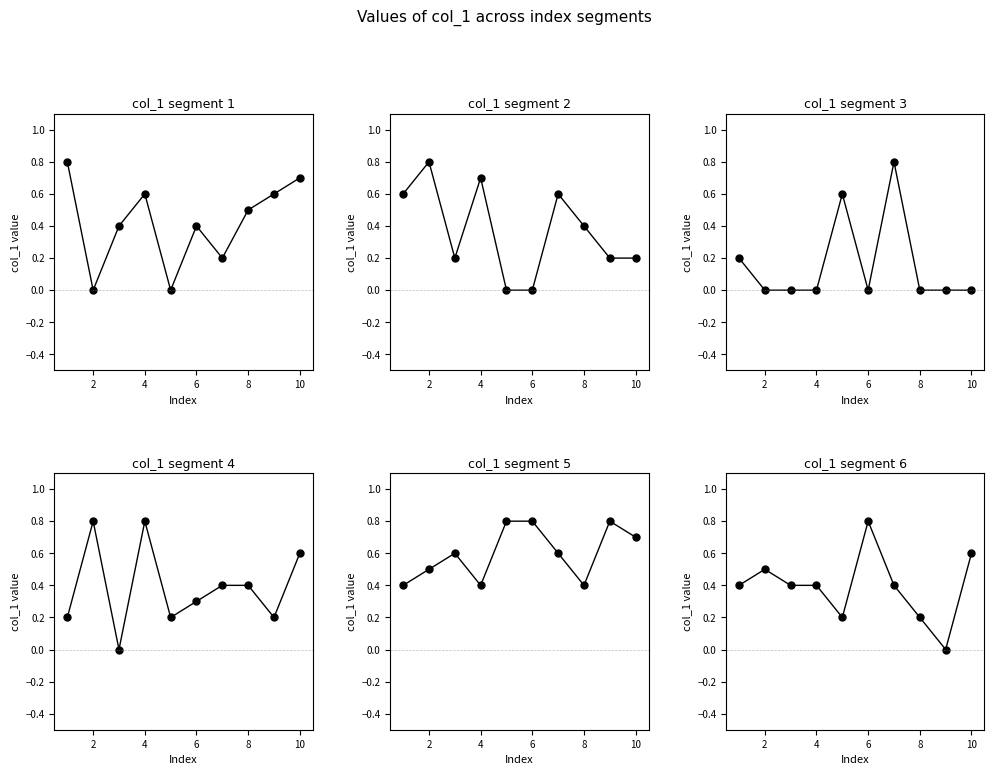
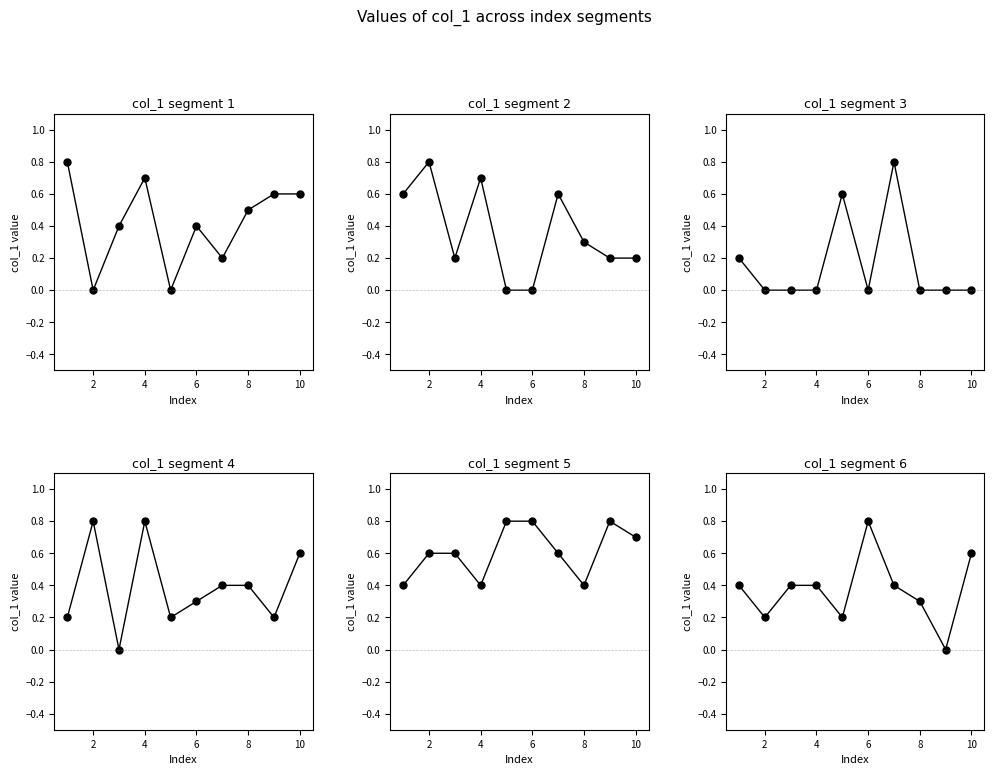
col_1 segment 1, 4: 0.6 -> 0.7
col_1 segment 1, 10: 0.7 -> 0.6
col_1 segment 2, 8: 0.4 -> 0.3
col_1 segment 5, 2: 0.5 -> 0.6
col_1 segment 6, 2: 0.5 -> 0.2
col_1 segment 6, 8: 0.2 -> 0.3
